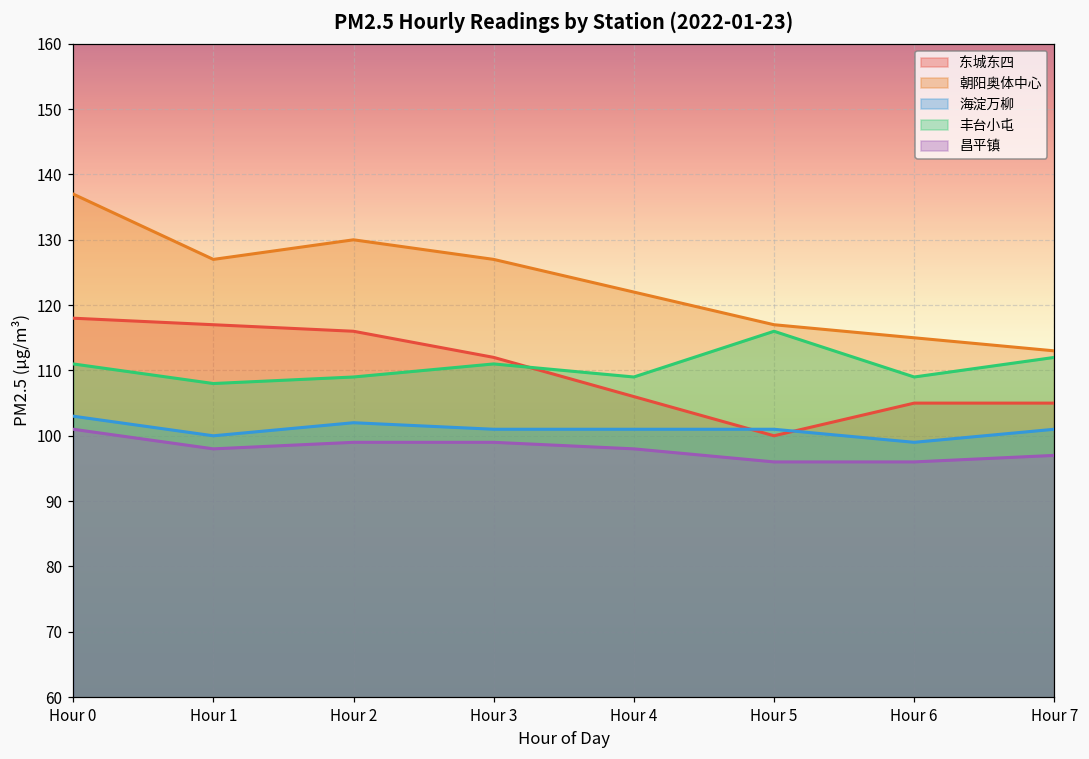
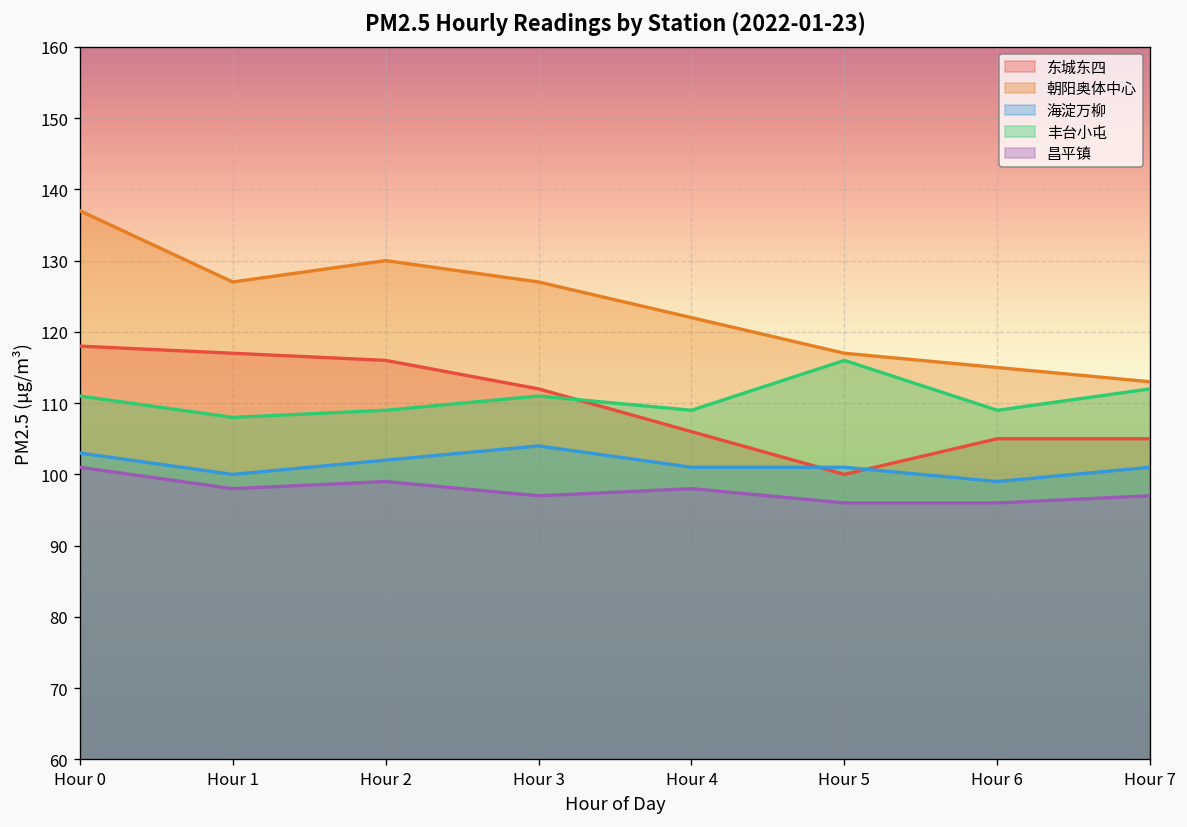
海淀万柳, Hour 3: 101 -> 104
昌平镇, Hour 3: 99 -> 97
